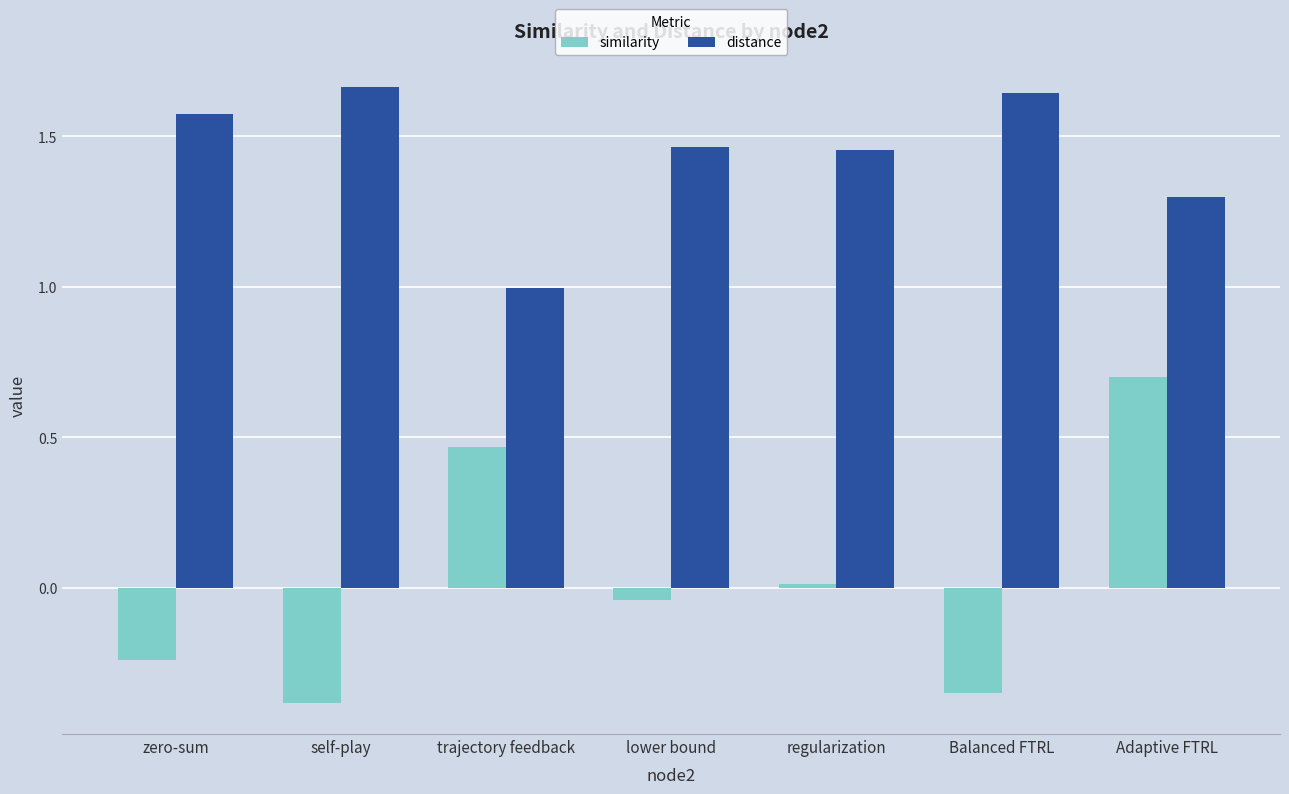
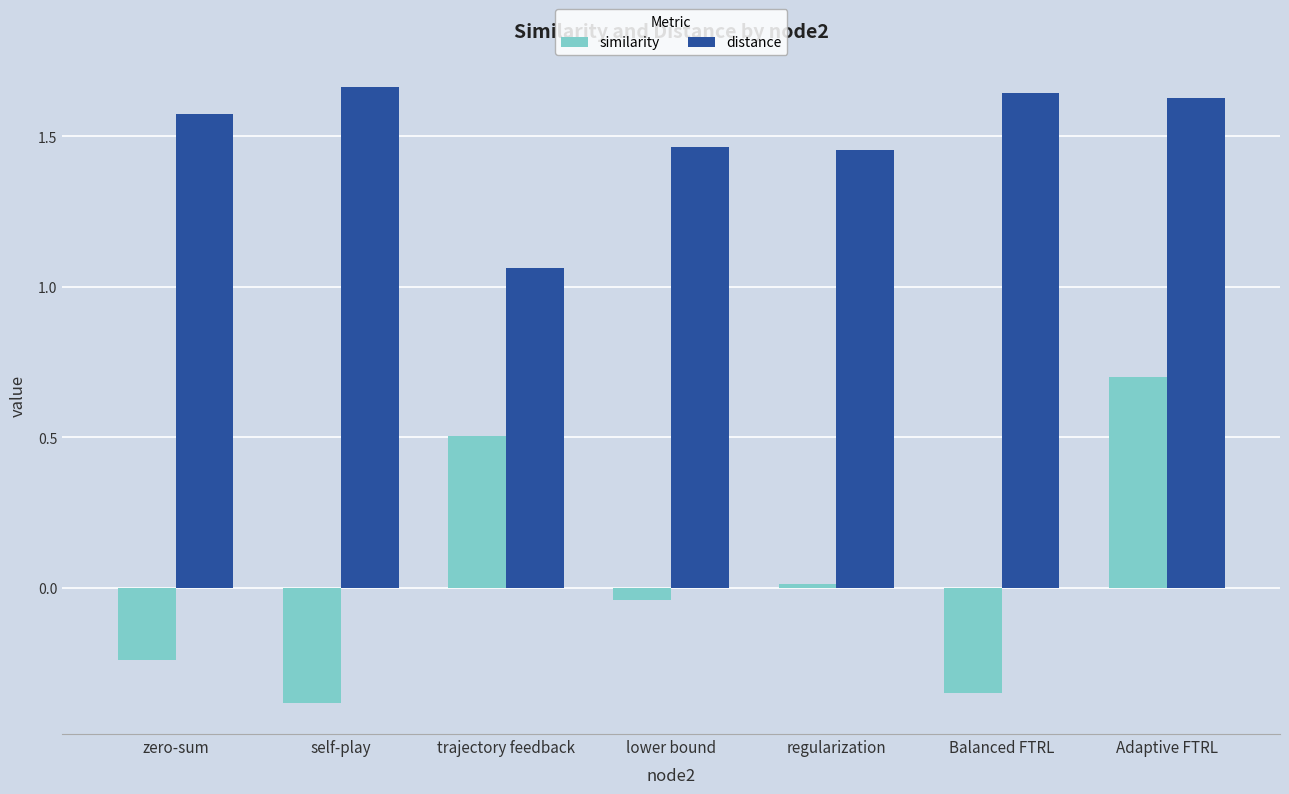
similarity, trajectory feedback: 0.47 -> 0.50
distance, trajectory feedback: 1.00 -> 1.06
distance, Adaptive FTRL: 1.30 -> 1.63
